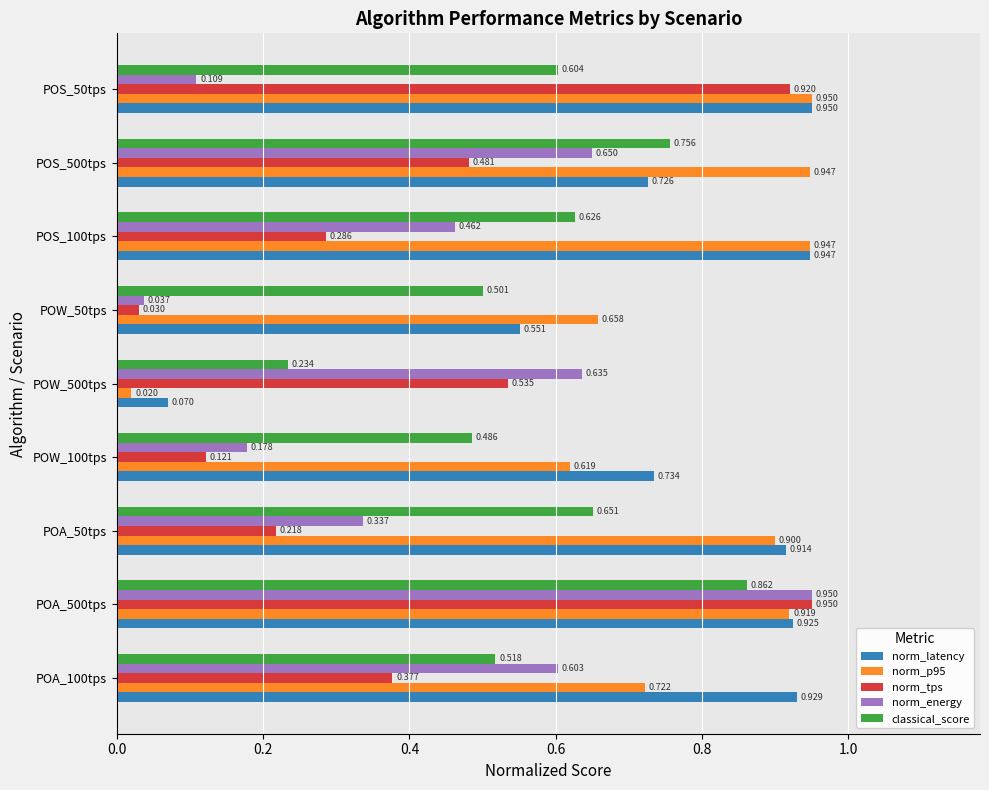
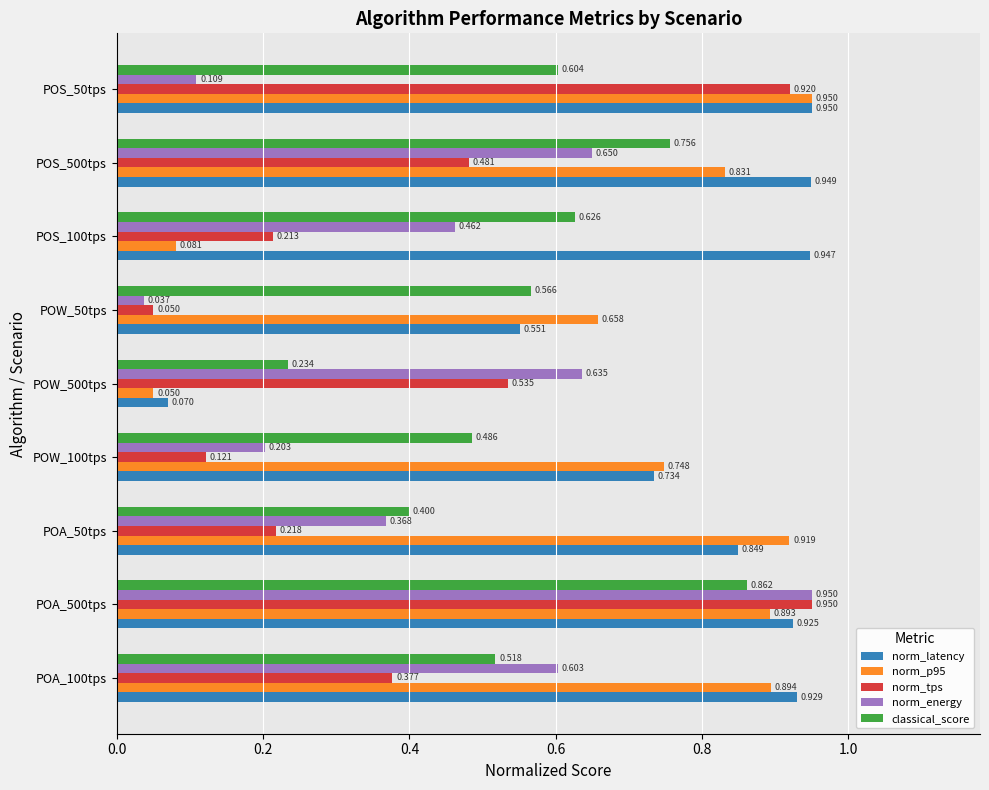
norm_p95, POS_500tps: 0.947 -> 0.831
norm_latency, POS_500tps: 0.726 -> 0.949
norm_tps, POS_100tps: 0.286 -> 0.213
norm_p95, POS_100tps: 0.947 -> 0.081
classical_score, POW_50tps: 0.501 -> 0.566
norm_tps, POW_50tps: 0.030 -> 0.050
norm_p95, POW_500tps: 0.020 -> 0.050
norm_energy, POW_100tps: 0.178 -> 0.203
norm_p95, POW_100tps: 0.619 -> 0.748
classical_score, POA_50tps: 0.651 -> 0.400
norm_energy, POA_50tps: 0.337 -> 0.368
norm_p95, POA_50tps: 0.900 -> 0.919
norm_latency, POA_50tps: 0.914 -> 0.849
norm_p95, POA_500tps: 0.919 -> 0.893
norm_p95, POA_100tps: 0.722 -> 0.894
